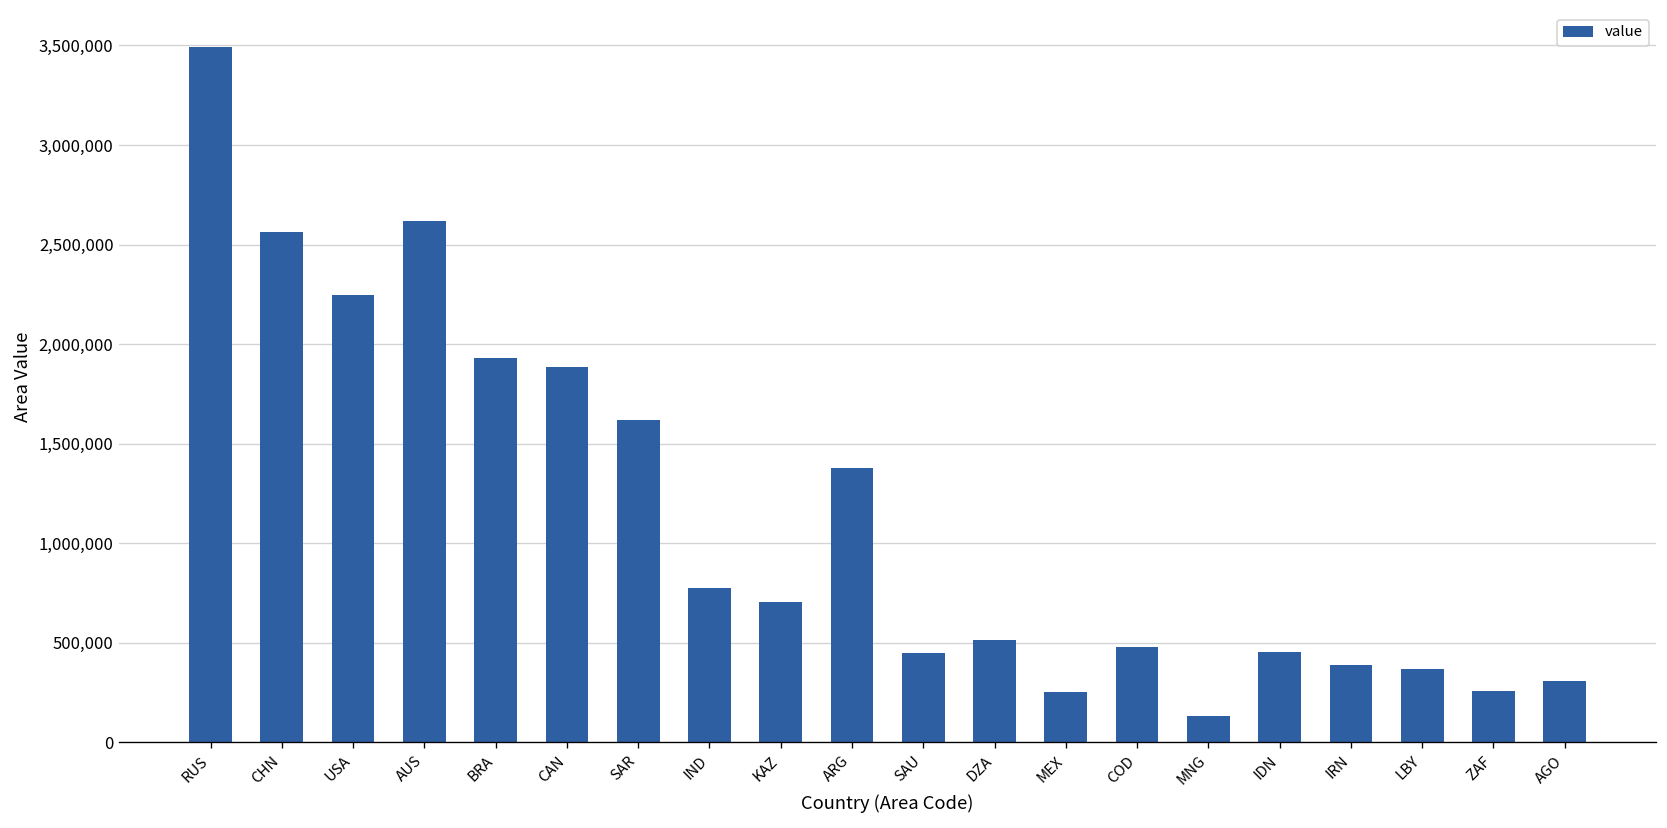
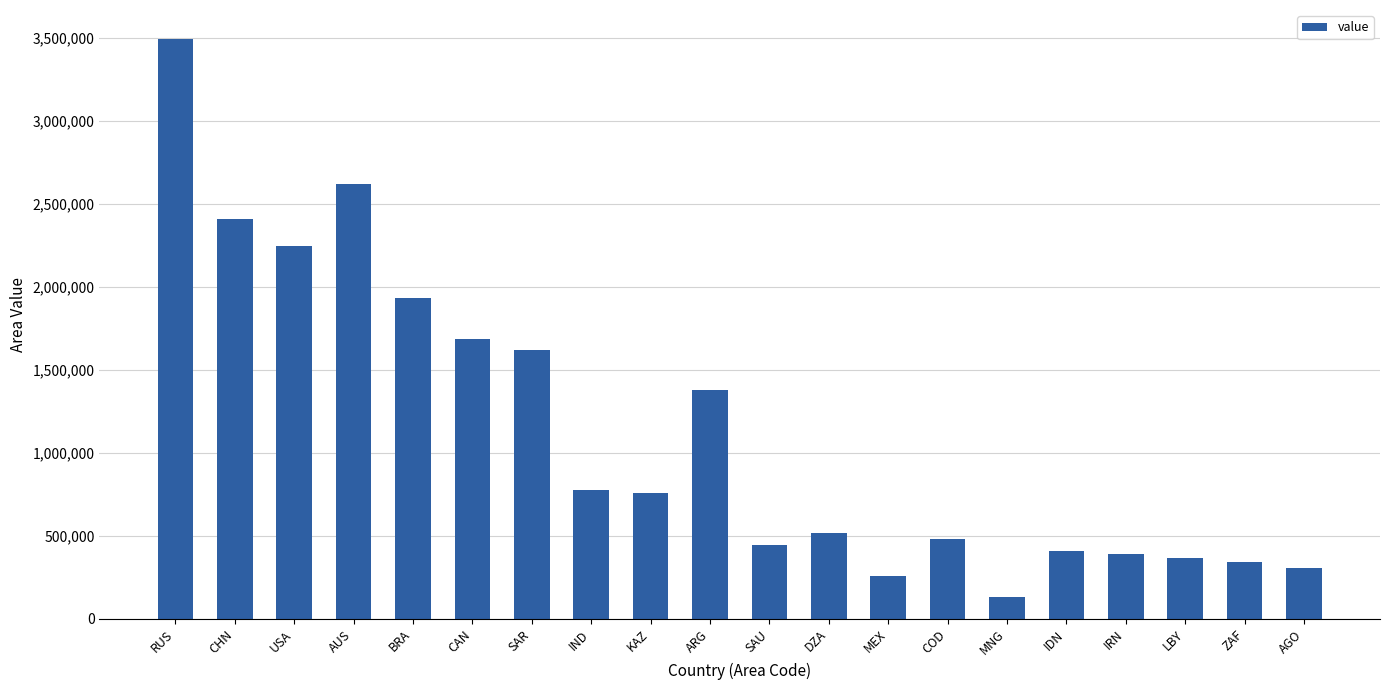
CHN: 2,560,000 -> 2,410,000
CAN: 1,890,000 -> 1,690,000
KAZ: 700,000 -> 760,000
IDN: 460,000 -> 410,000
ZAF: 260,000 -> 340,000
